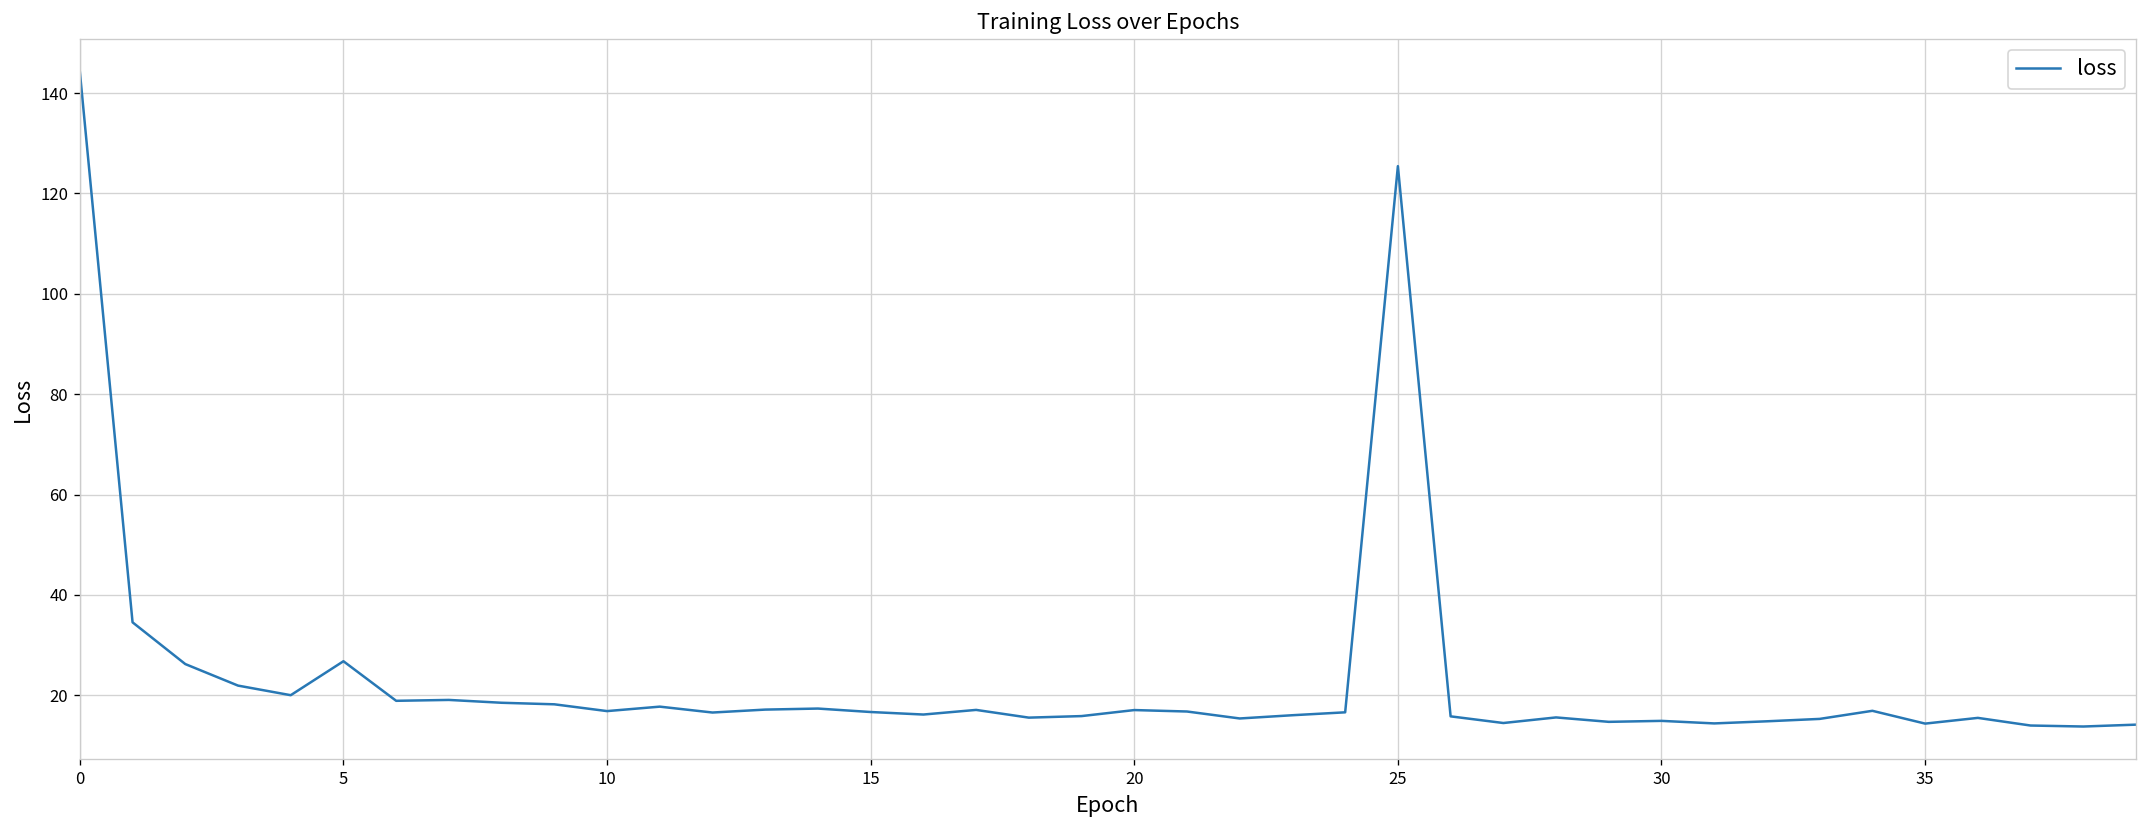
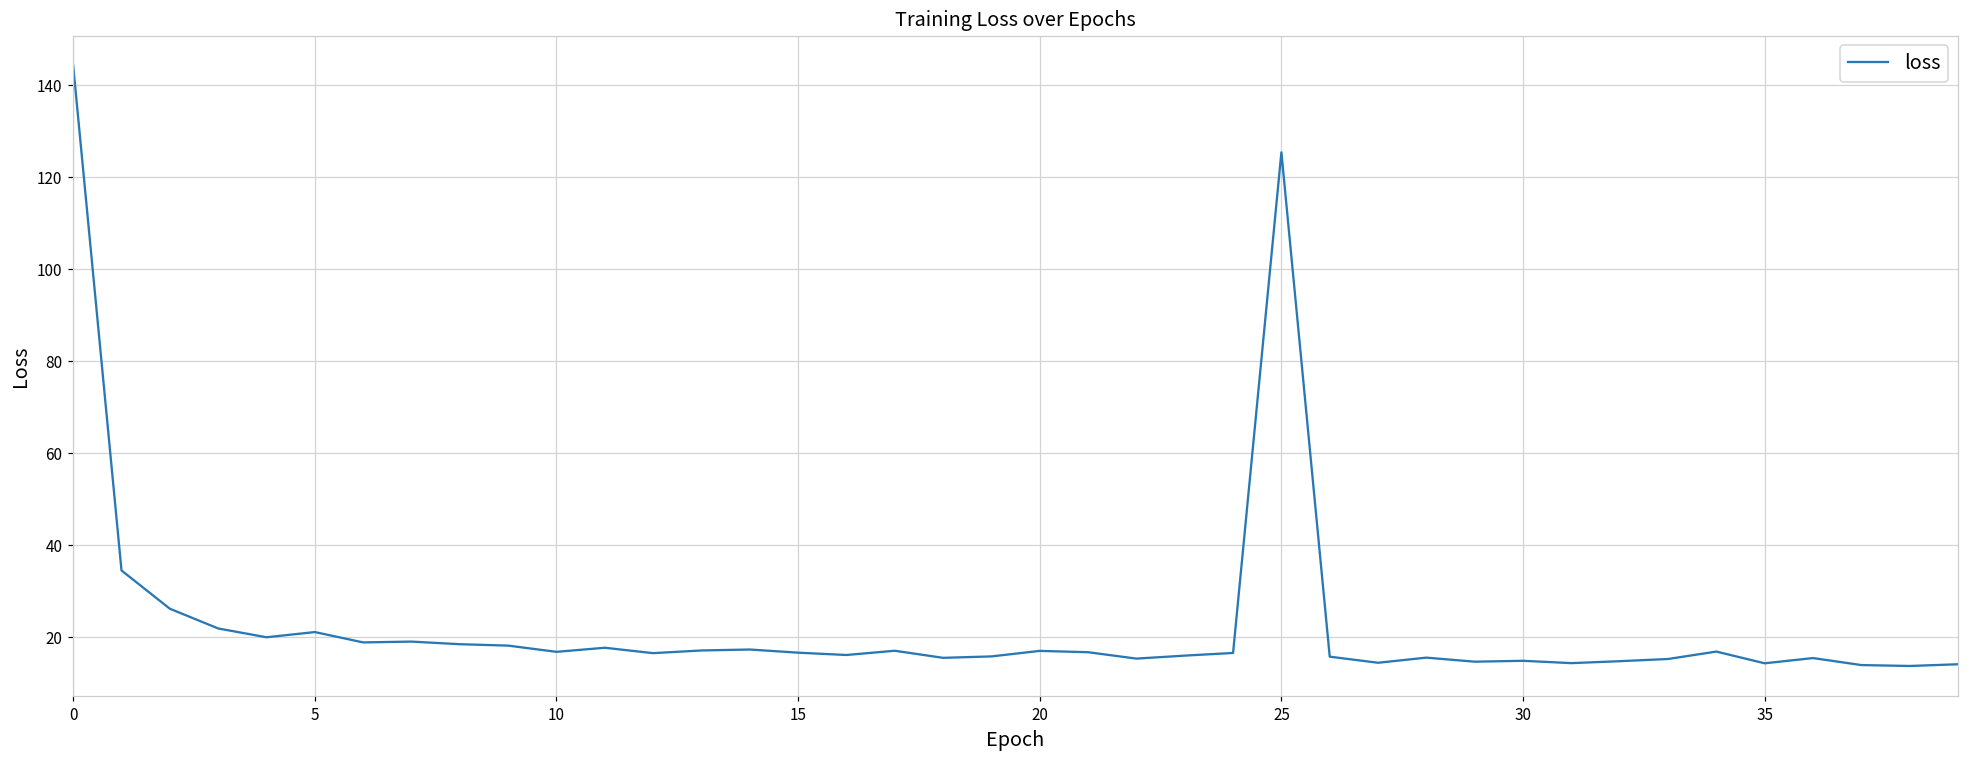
5: 27 -> 21
